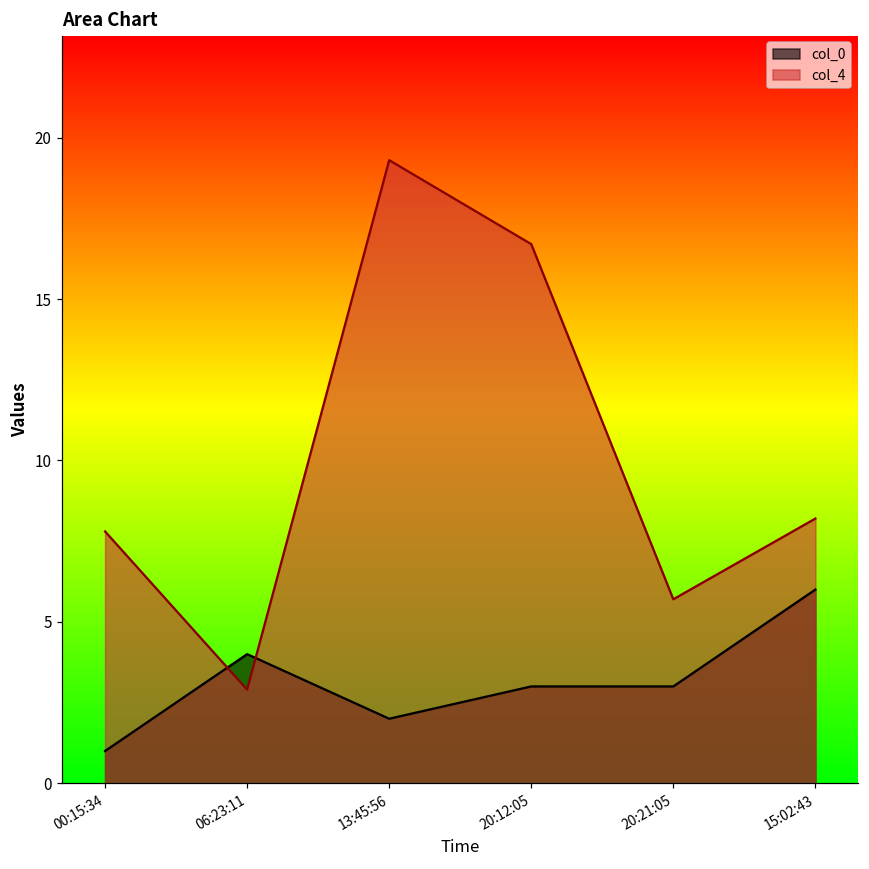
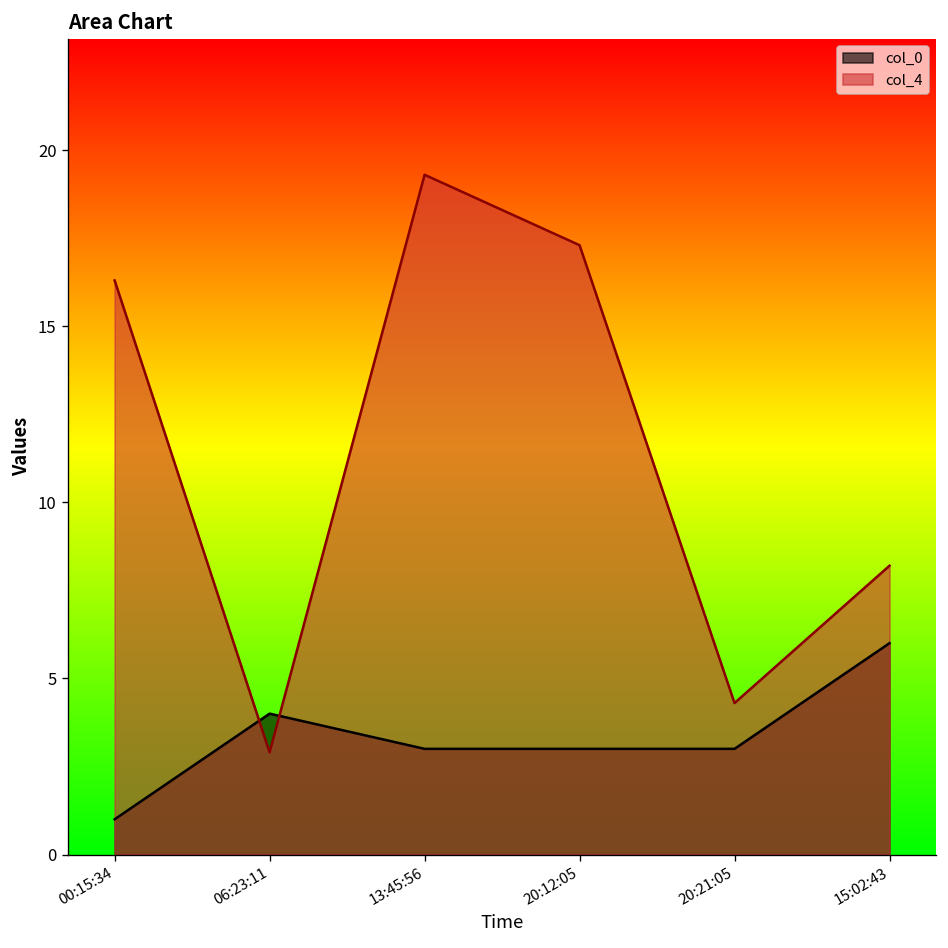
col_4, 00:15:34: 7.8 -> 16.3
col_0, 13:45:56: 2 -> 3
col_4, 20:12:05: 16.7 -> 17.3
col_4, 20:21:05: 5.7 -> 4.3
